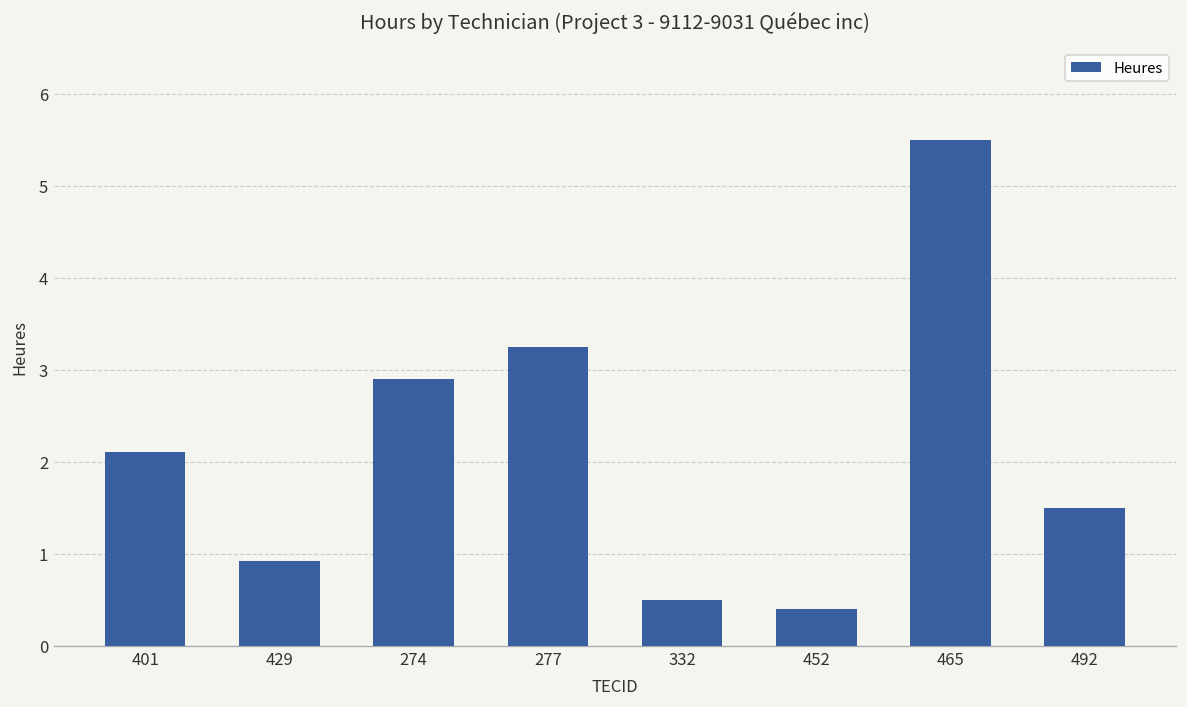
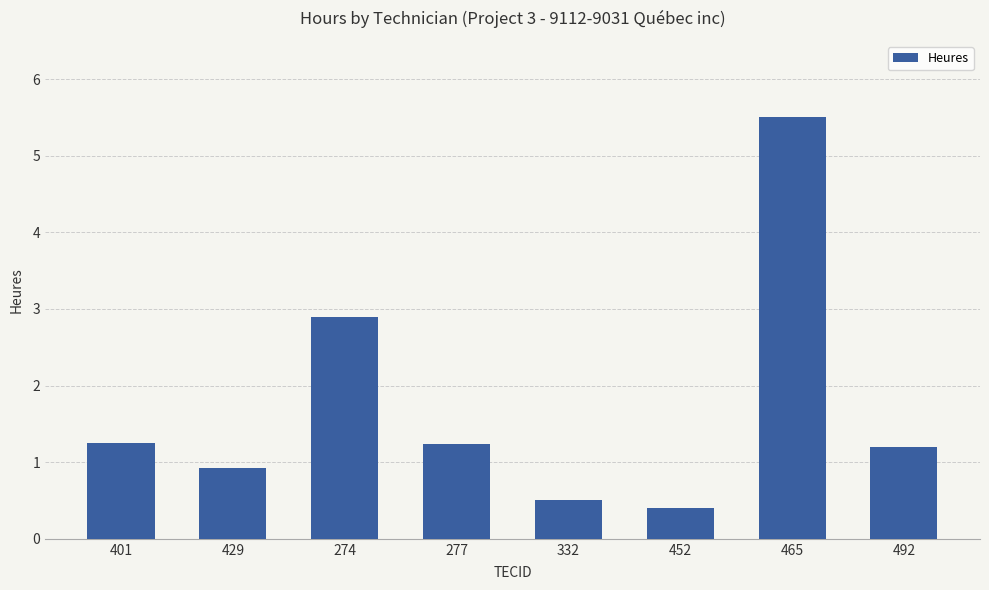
401: 2.1 -> 1.3
277: 3.3 -> 1.2
492: 1.5 -> 1.2
